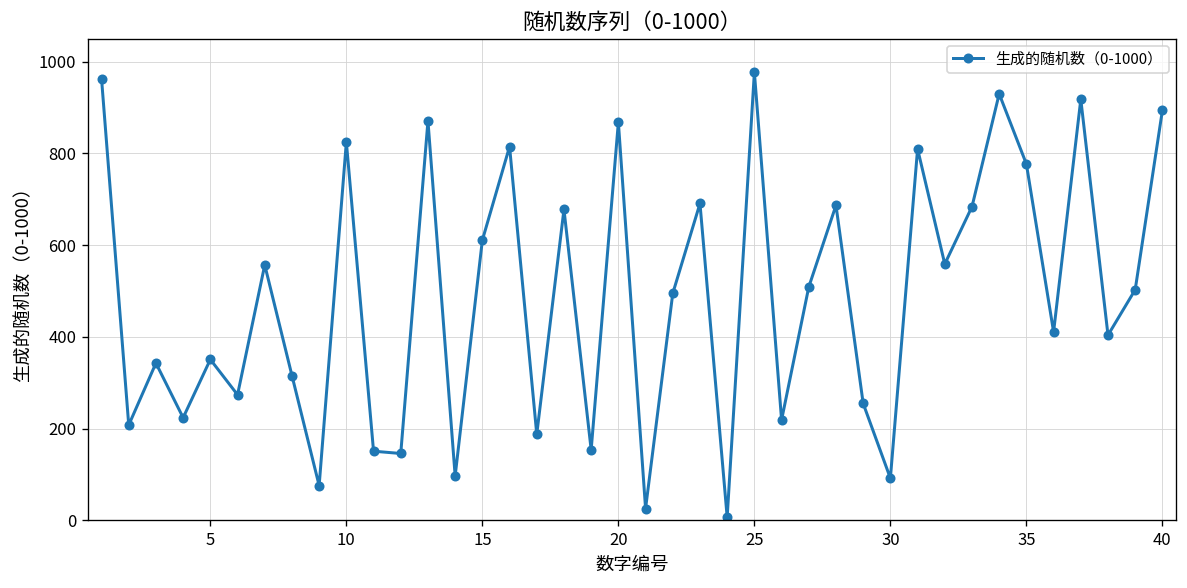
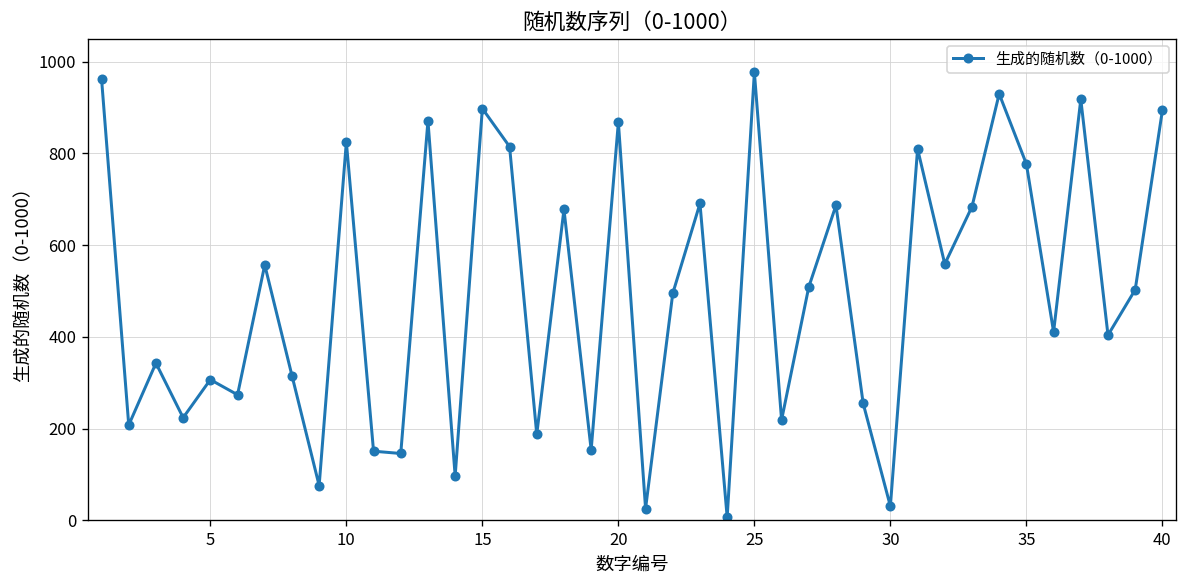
5: 350 -> 310
15: 610 -> 900
30: 90 -> 30
